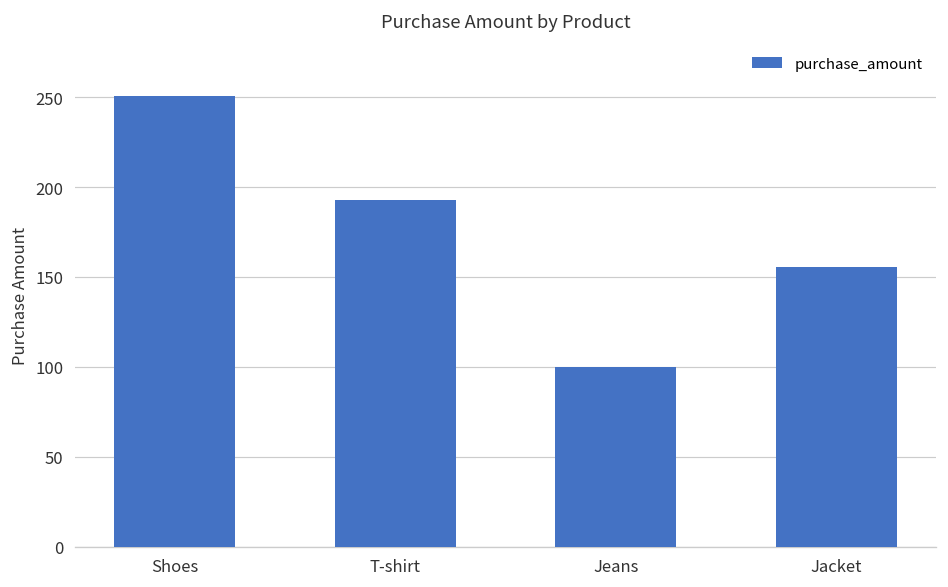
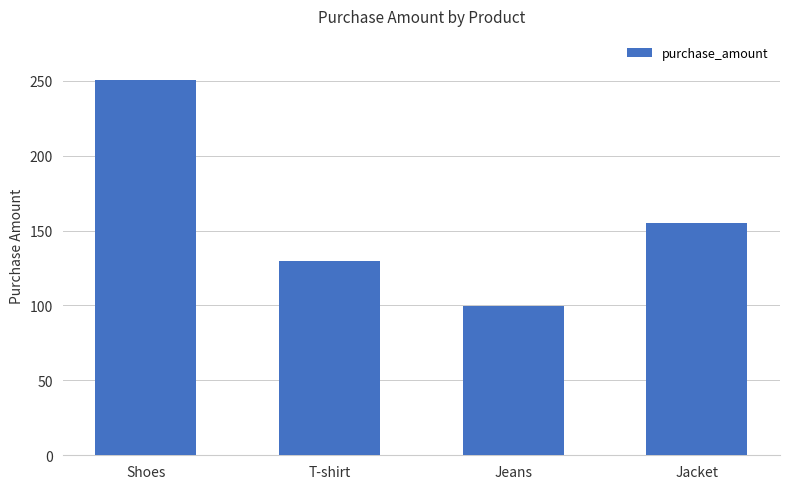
T-shirt: 193 -> 130
